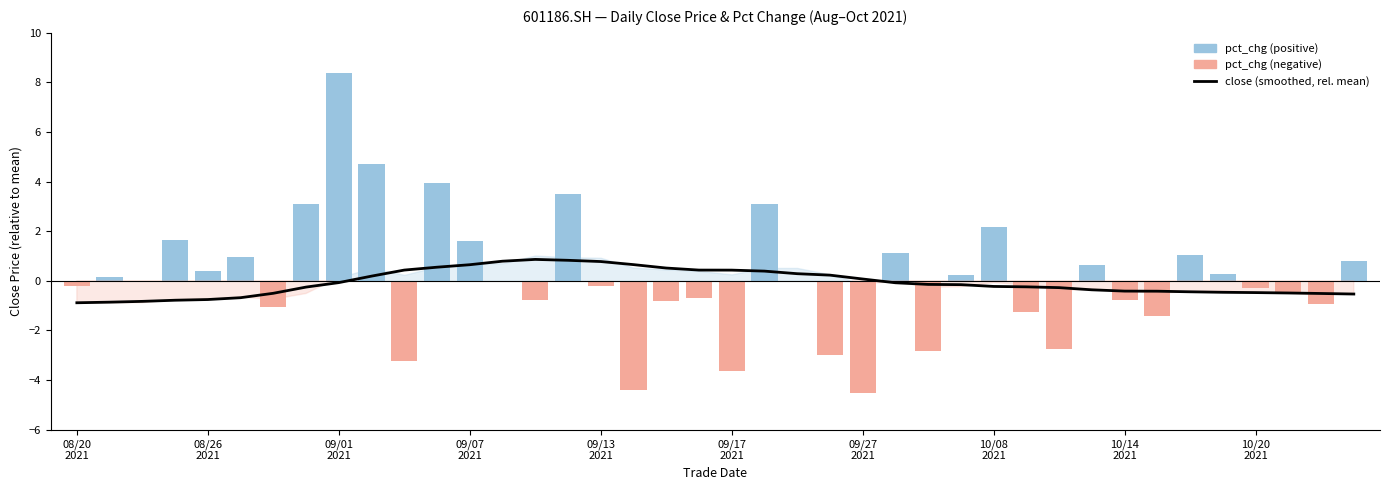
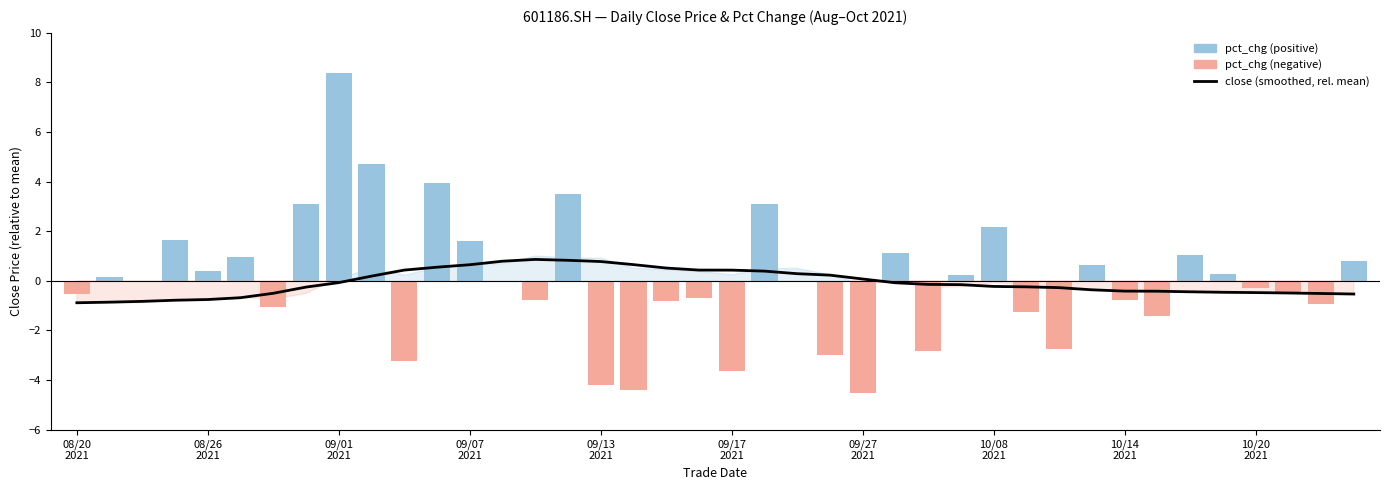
pct_chg (negative), 08/20 2021: -0.2 -> -0.5
pct_chg (negative), 09/13 2021: -0.2 -> -4.2
